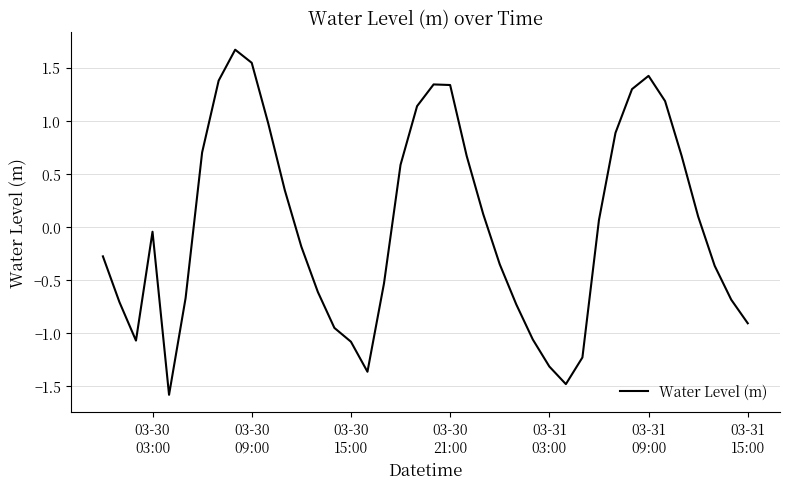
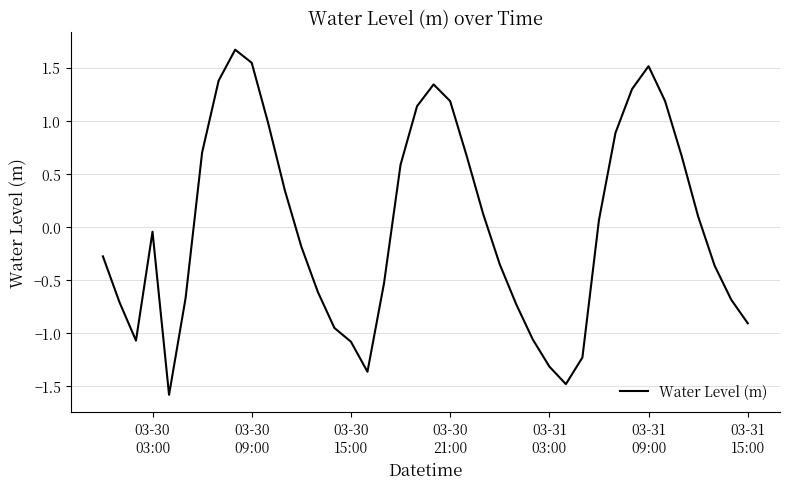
03-30 21:00: 1.34 -> 1.18
03-31 09:00: 1.42 -> 1.51
